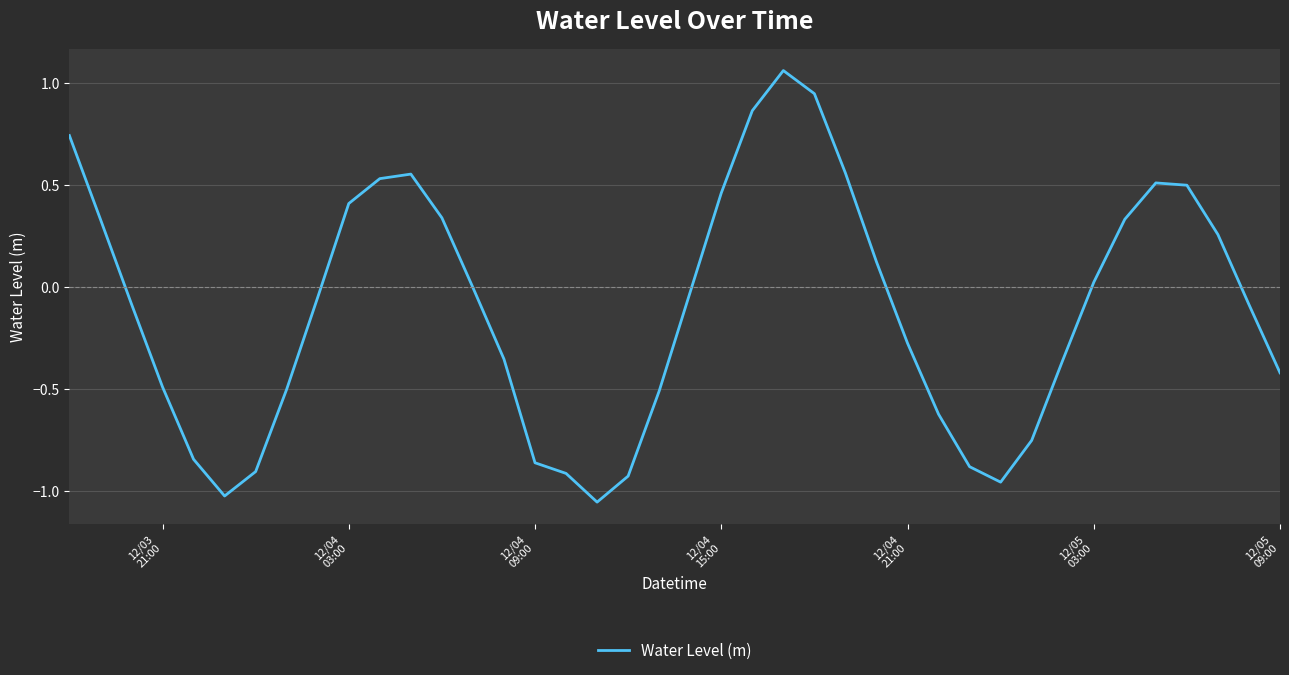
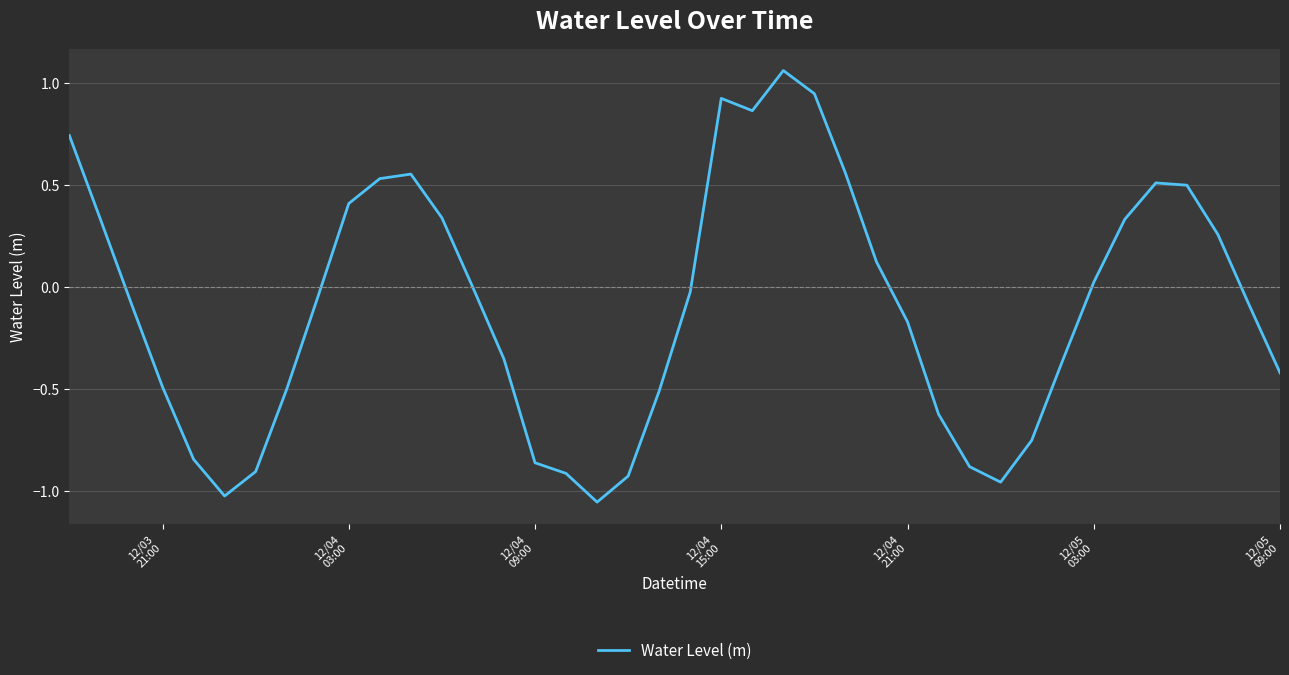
12/04 15:00: 0.46 -> 0.92
12/04 21:00: -0.28 -> -0.17
